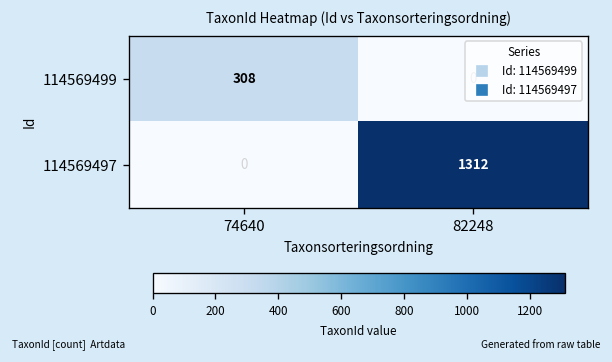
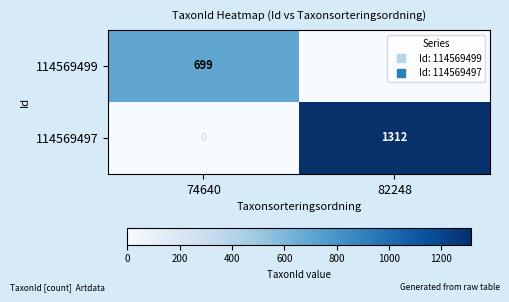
114569499, 74640: 308 -> 699
